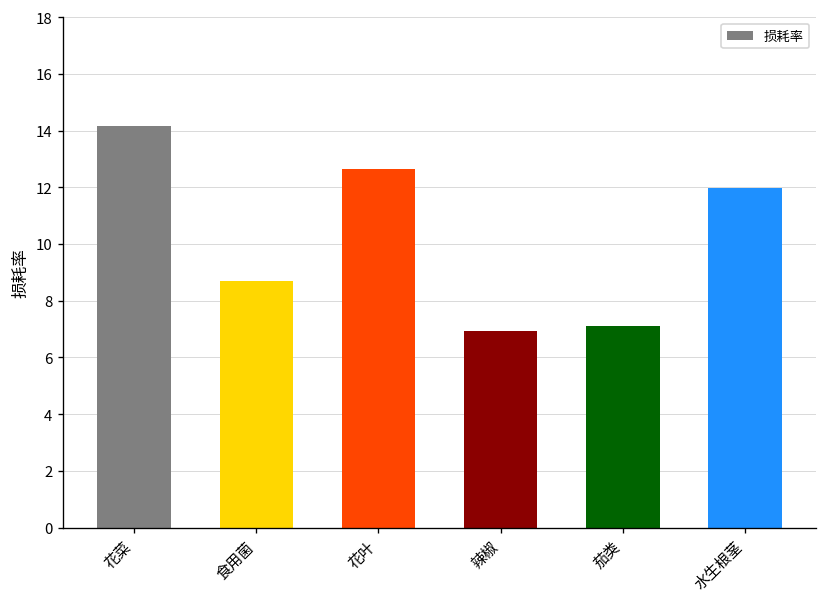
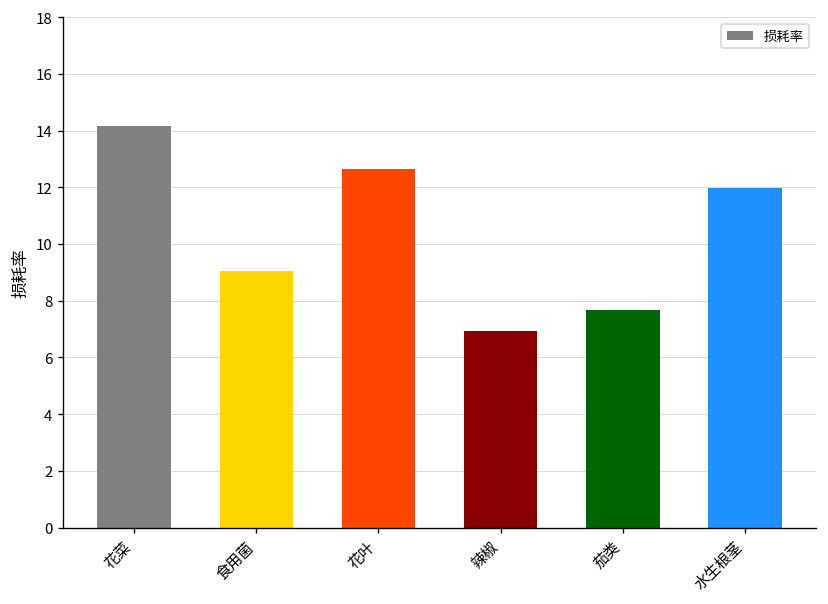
食用菌: 8.7 -> 9.1
茄类: 7.1 -> 7.7
